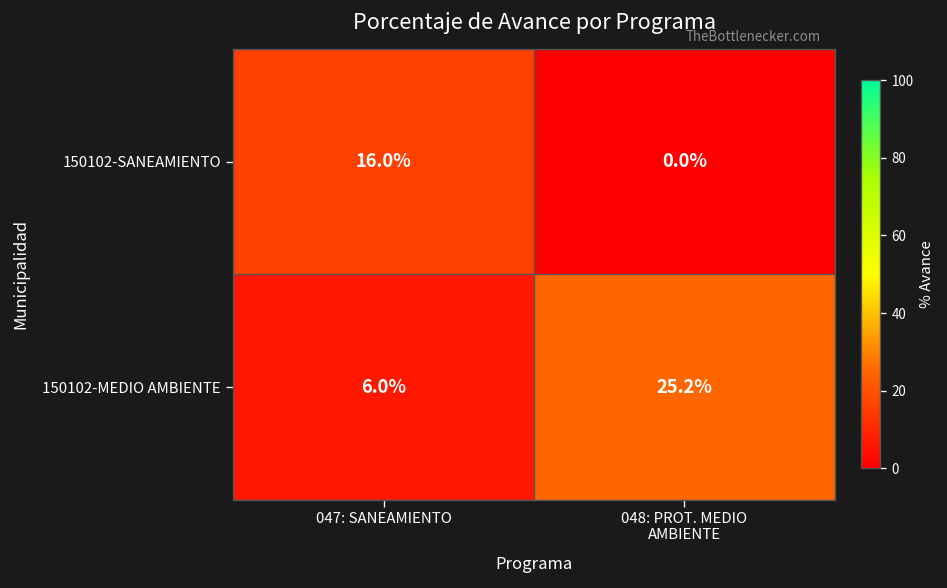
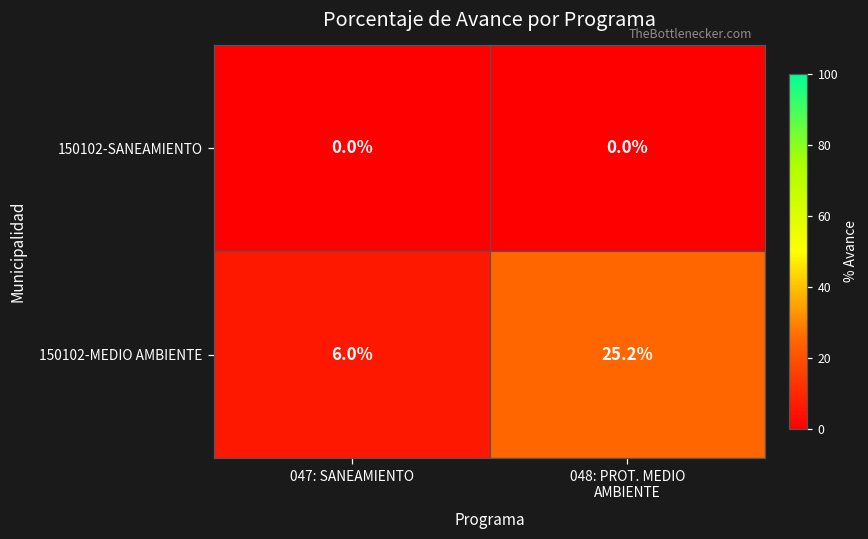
150102-SANEAMIENTO, 047: SANEAMIENTO: 16.0% -> 0.0%
